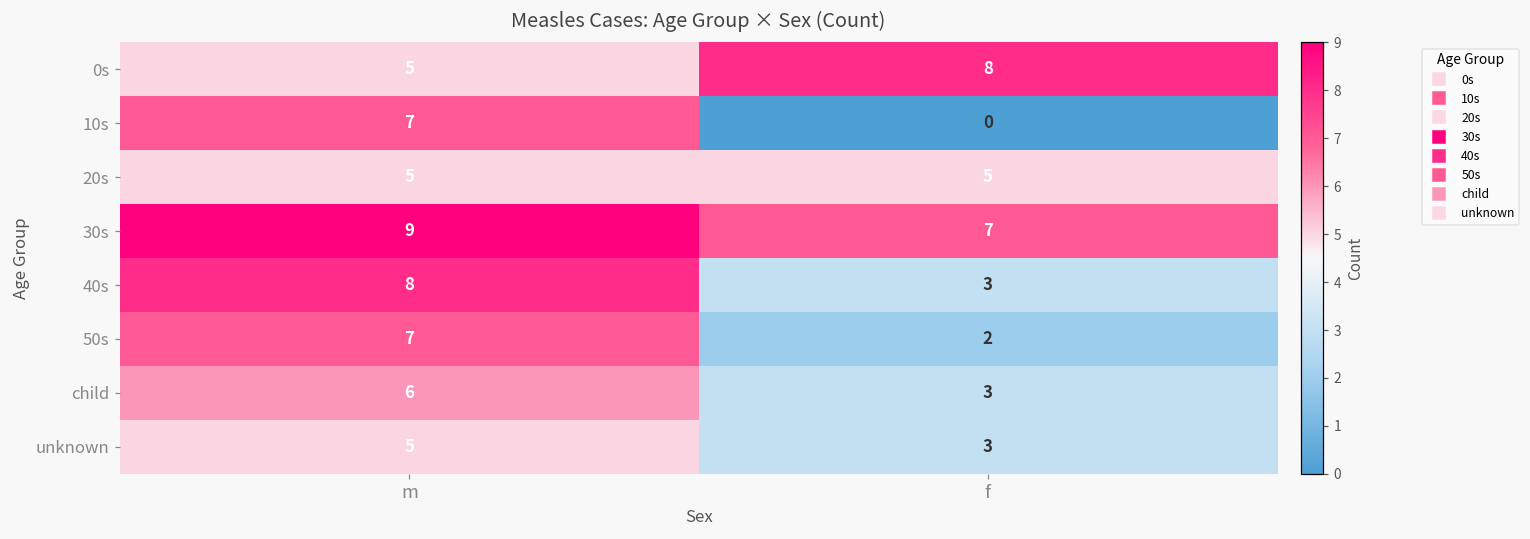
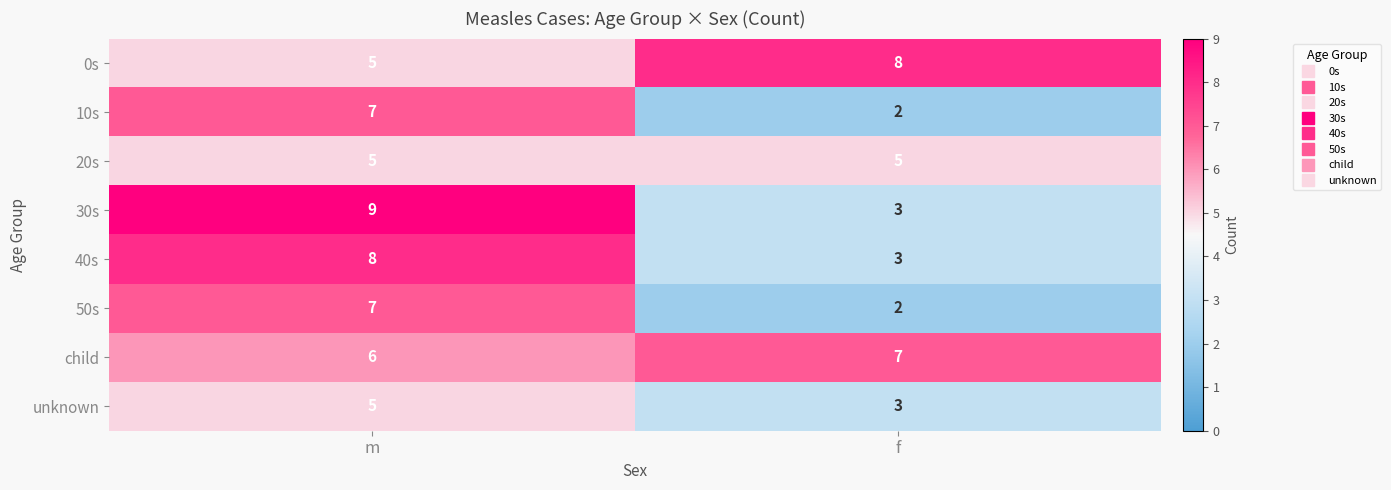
10s, f: 0 -> 2
30s, f: 7 -> 3
child, f: 3 -> 7
